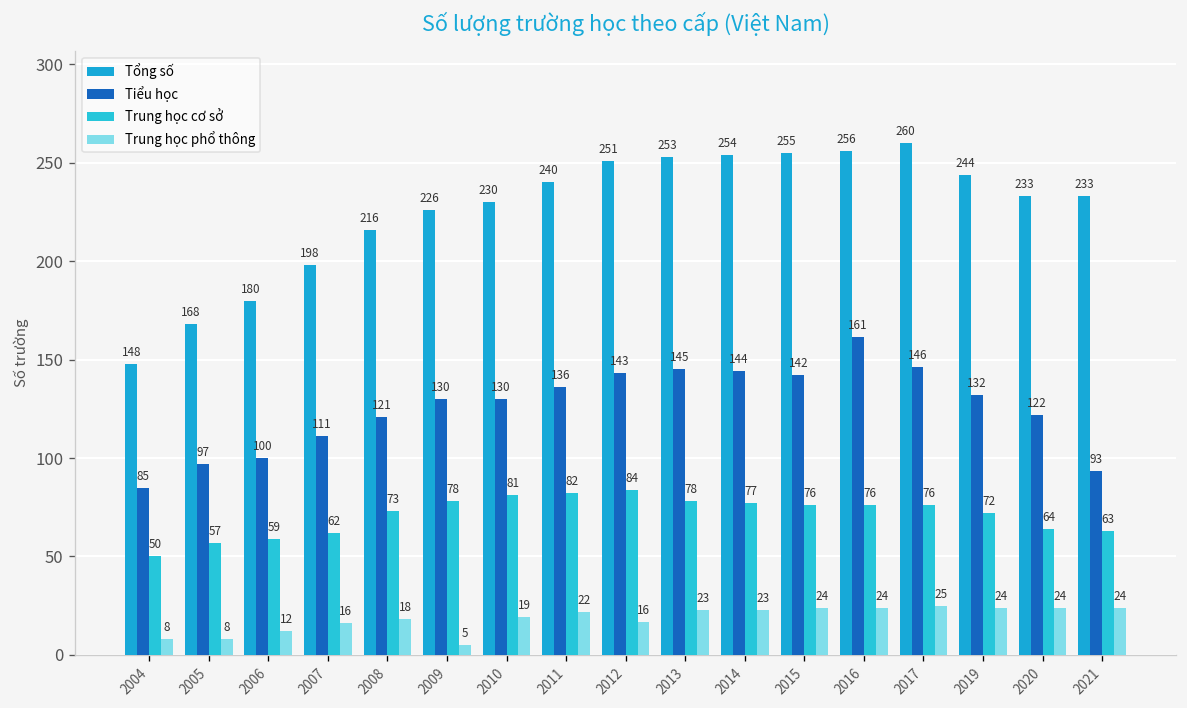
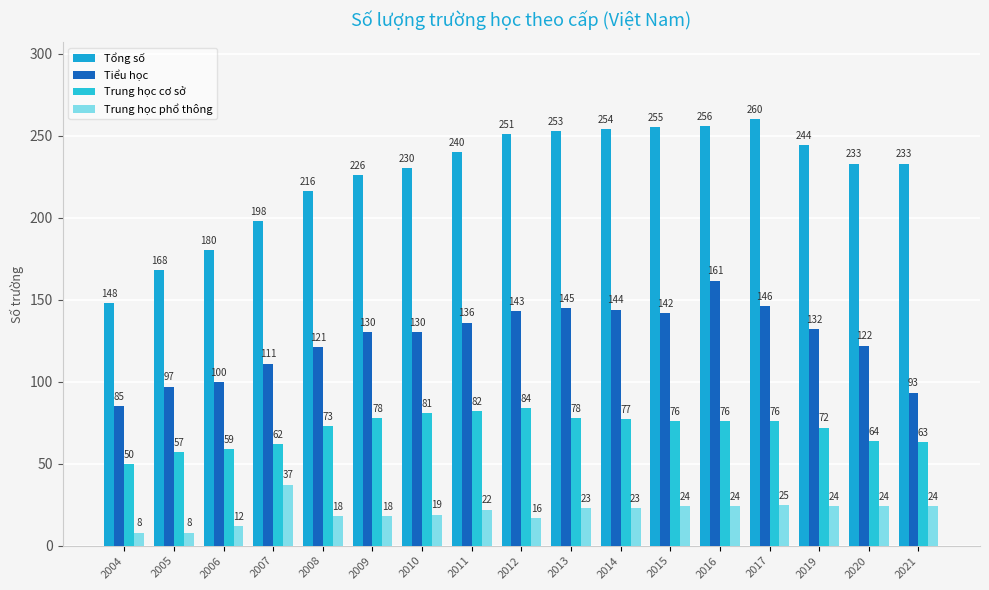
Trung học phổ thông, 2007: 16 -> 37
Trung học phổ thông, 2009: 5 -> 18
